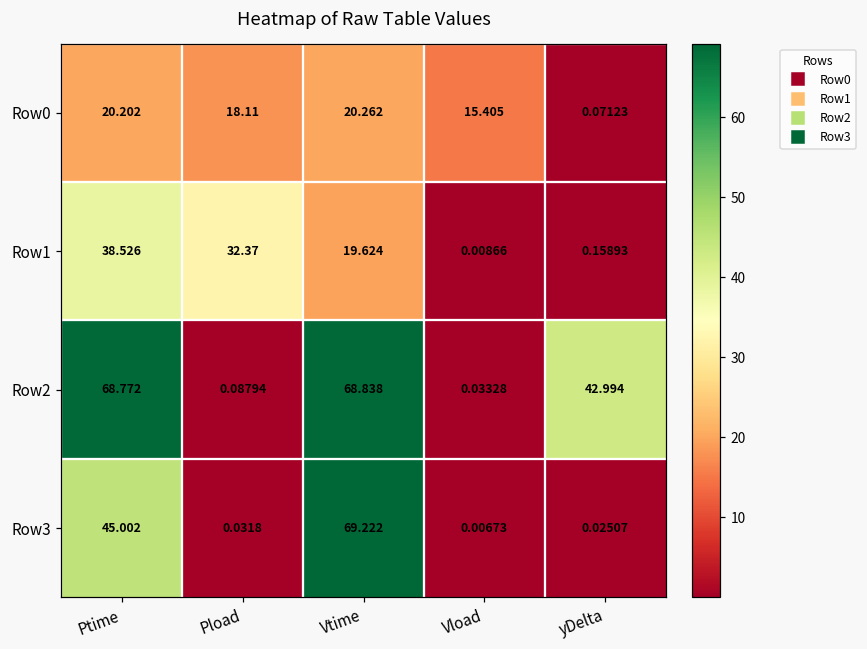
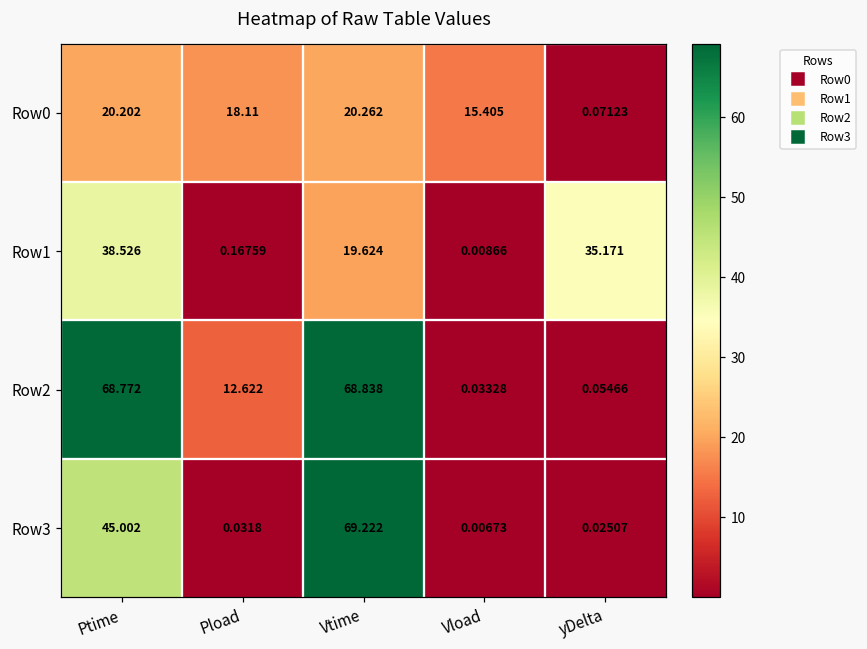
Row1, Pload: 32.37 -> 0.16759
Row1, yDelta: 0.15893 -> 35.171
Row2, Pload: 0.08794 -> 12.622
Row2, yDelta: 42.994 -> 0.05466
